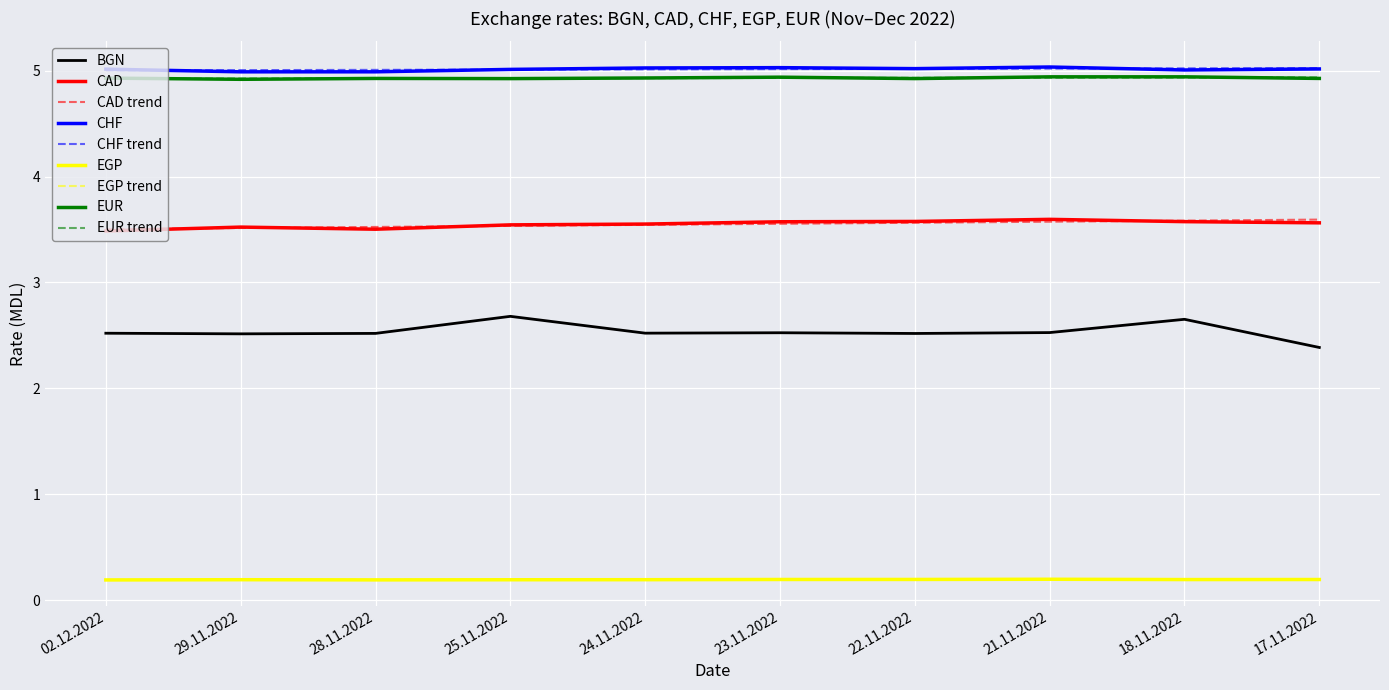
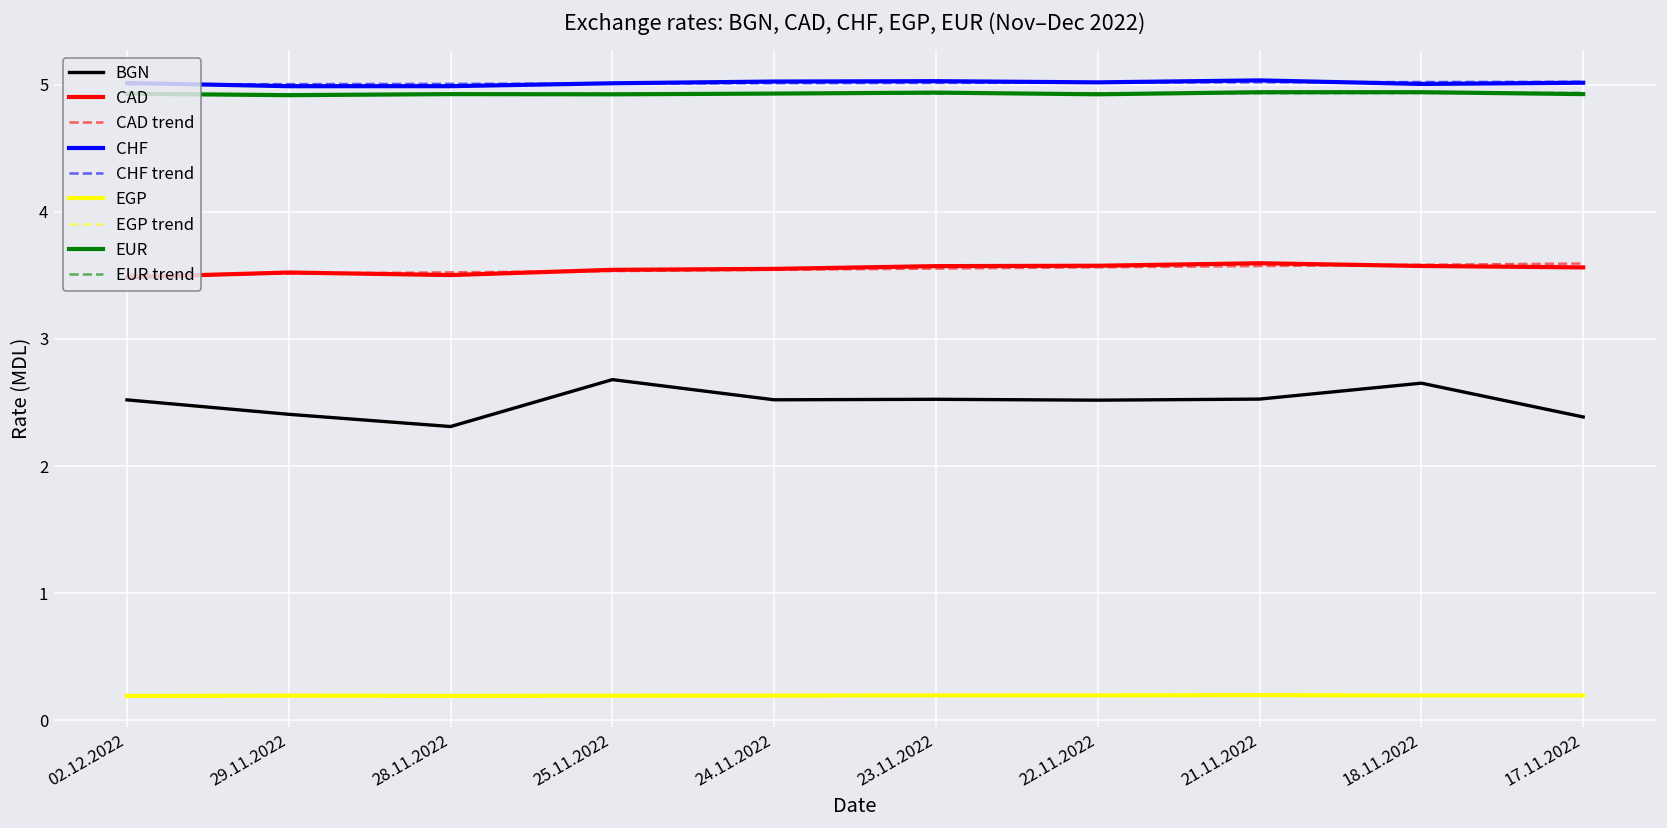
BGN, 29.11.2022: 2.51 -> 2.41
BGN, 28.11.2022: 2.52 -> 2.31
